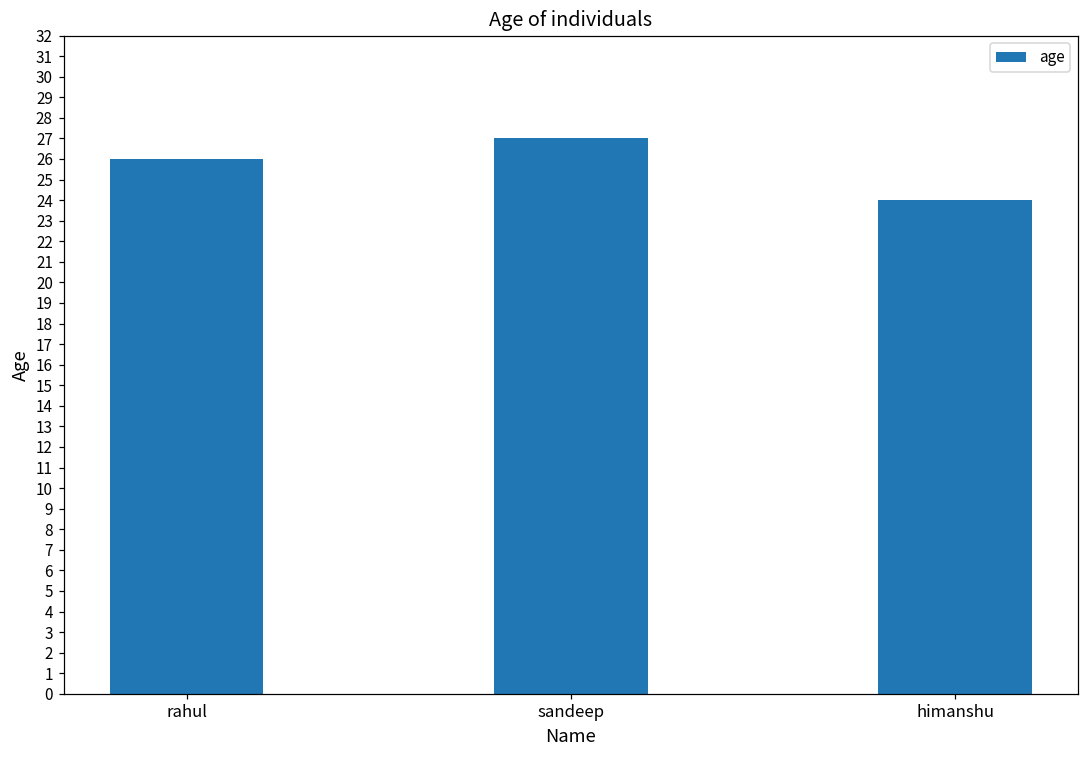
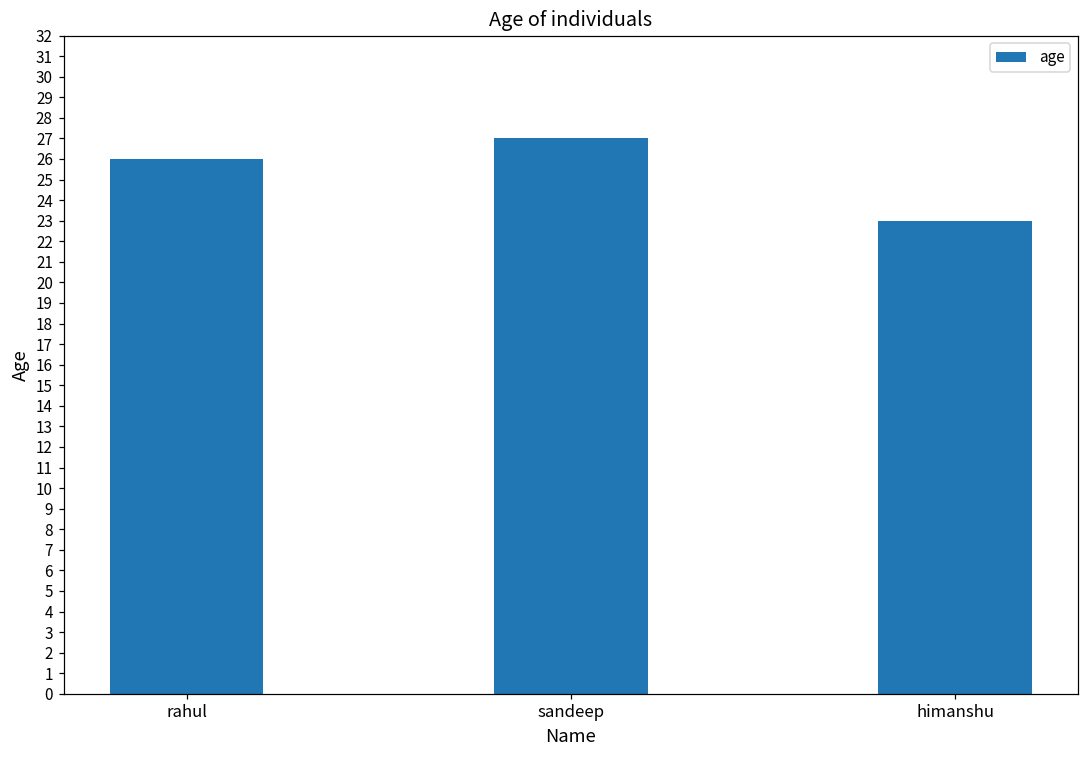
himanshu: 24 -> 23
